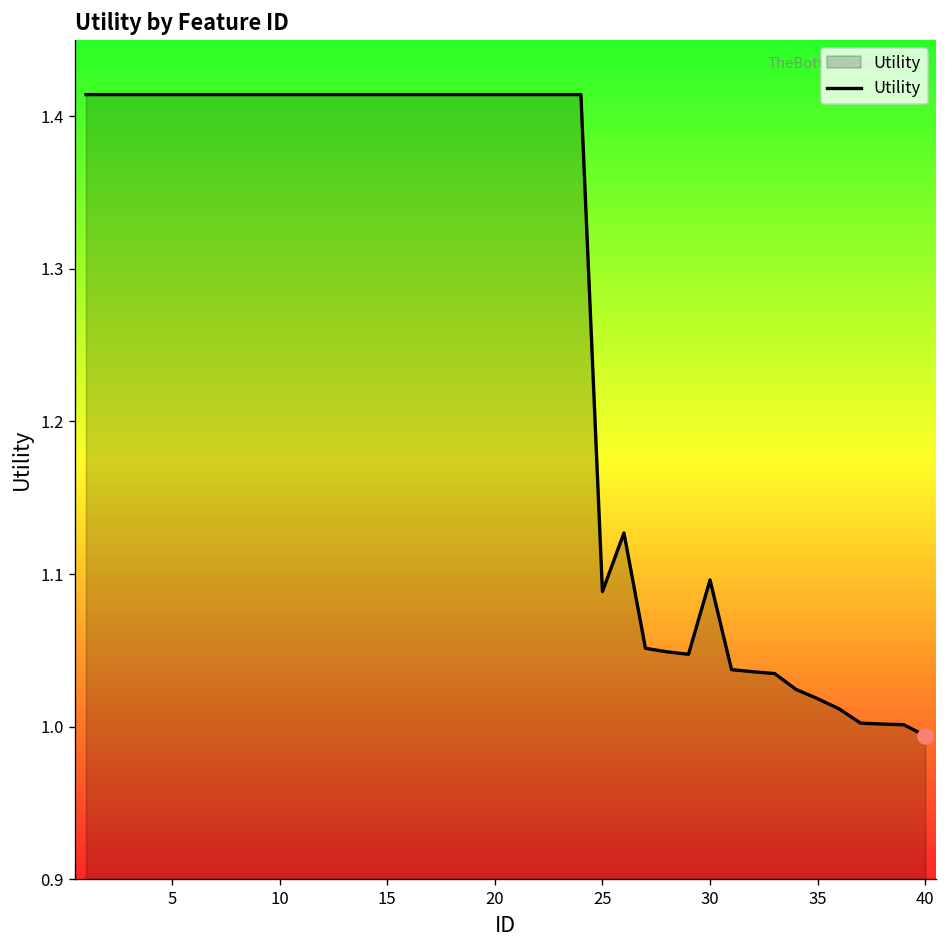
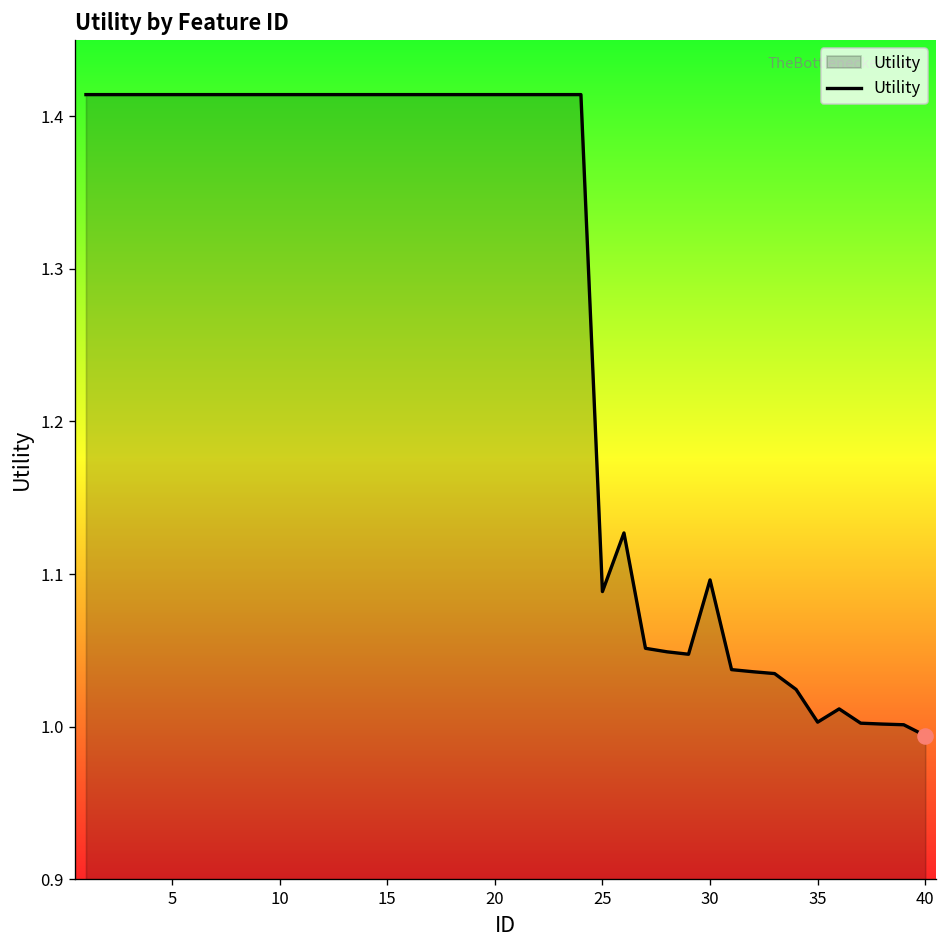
Utility, 35: 1.018 -> 1.003
